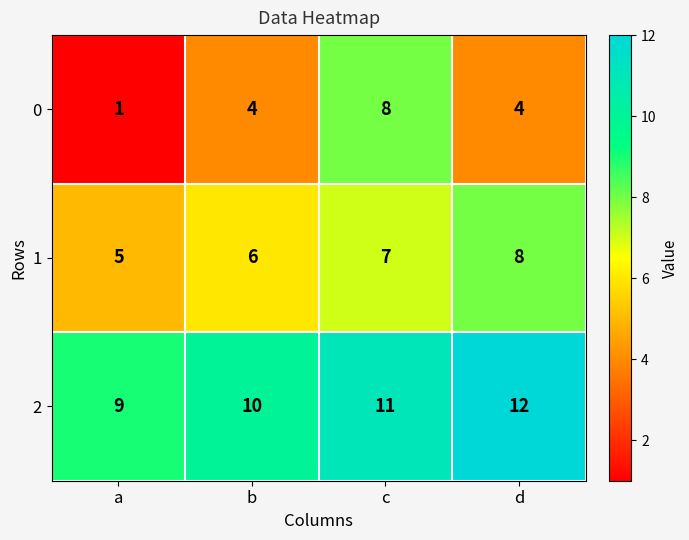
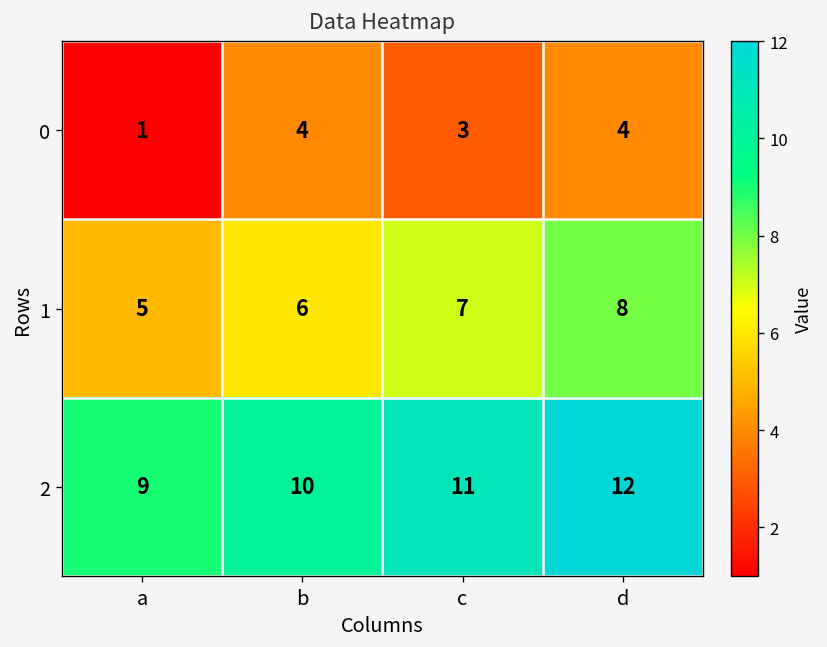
0, c: 8 -> 3
